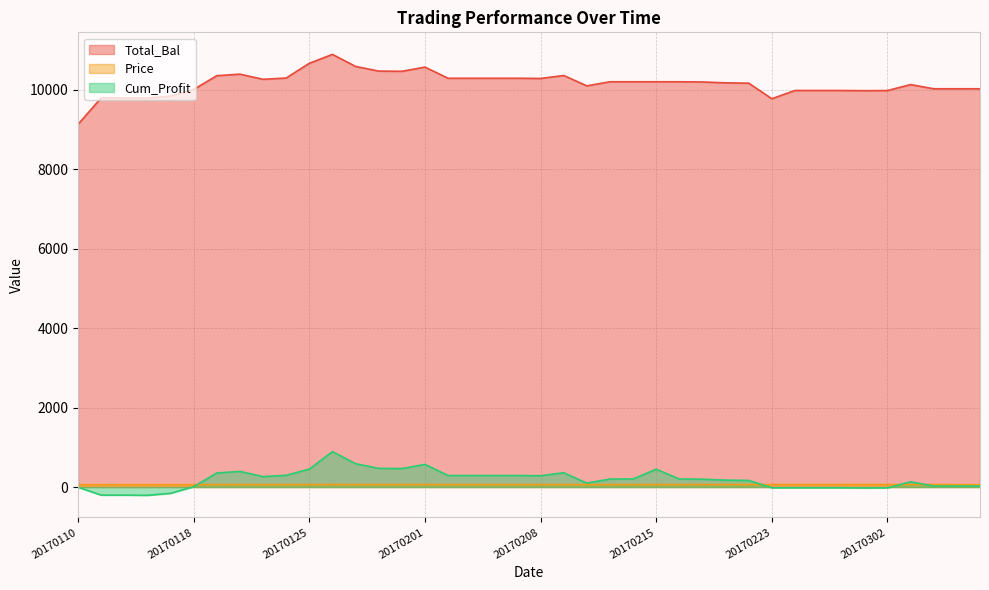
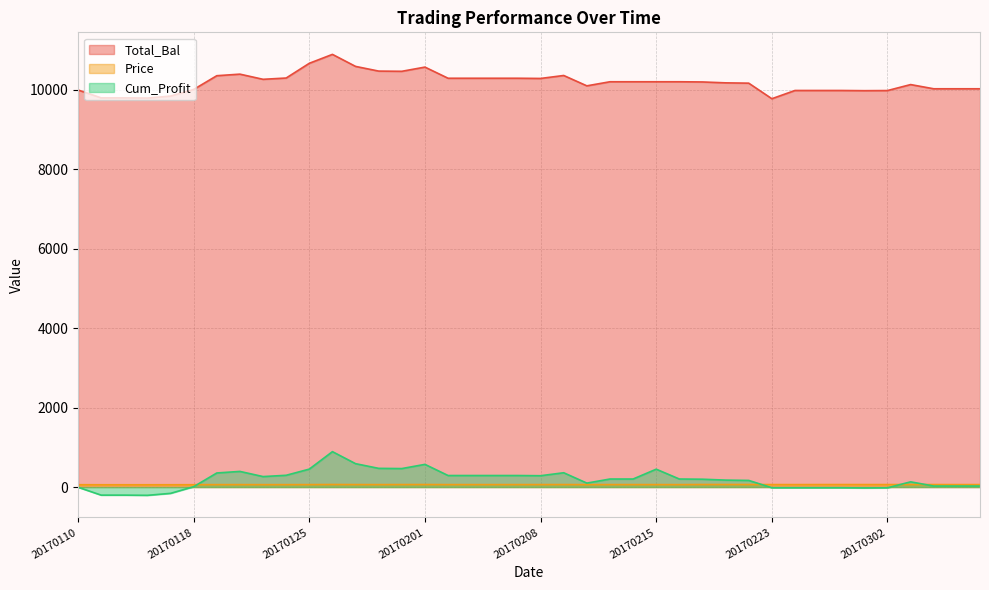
Total_Bal, 20170110: 9100 -> 10000
